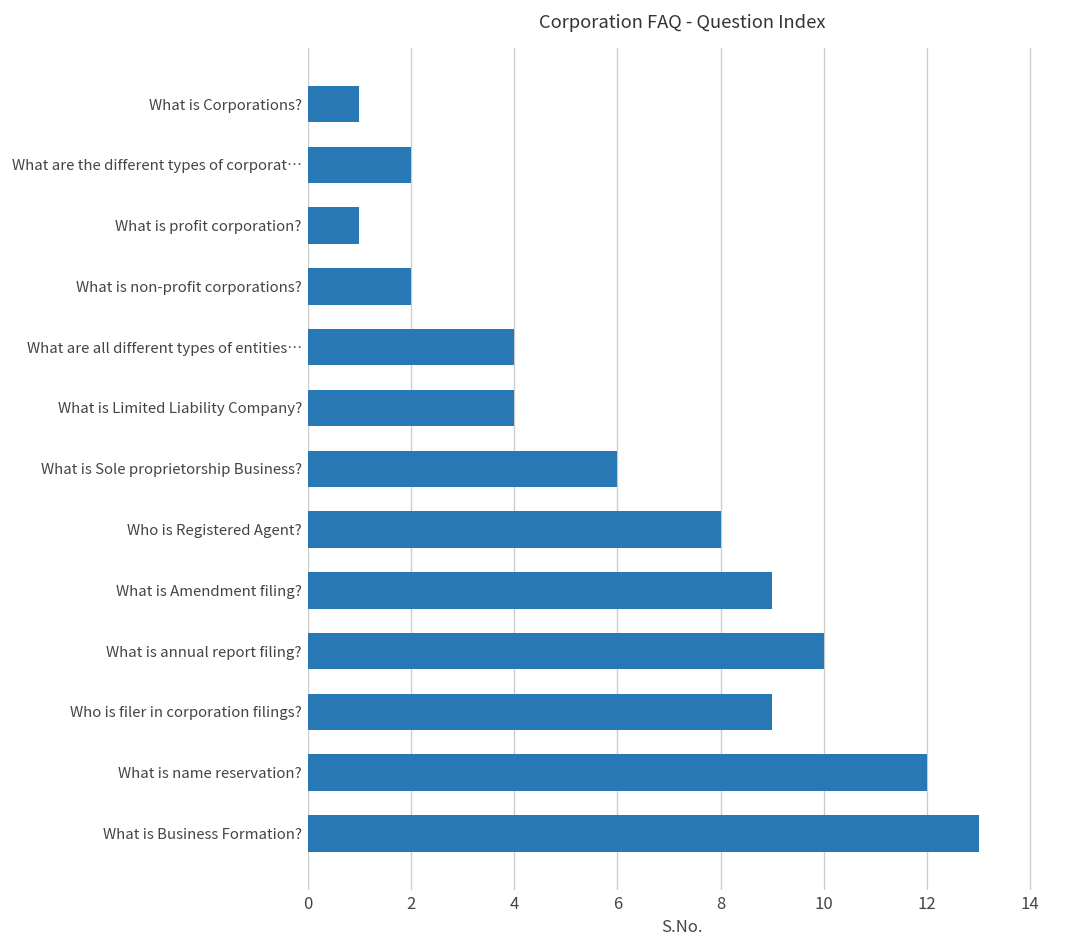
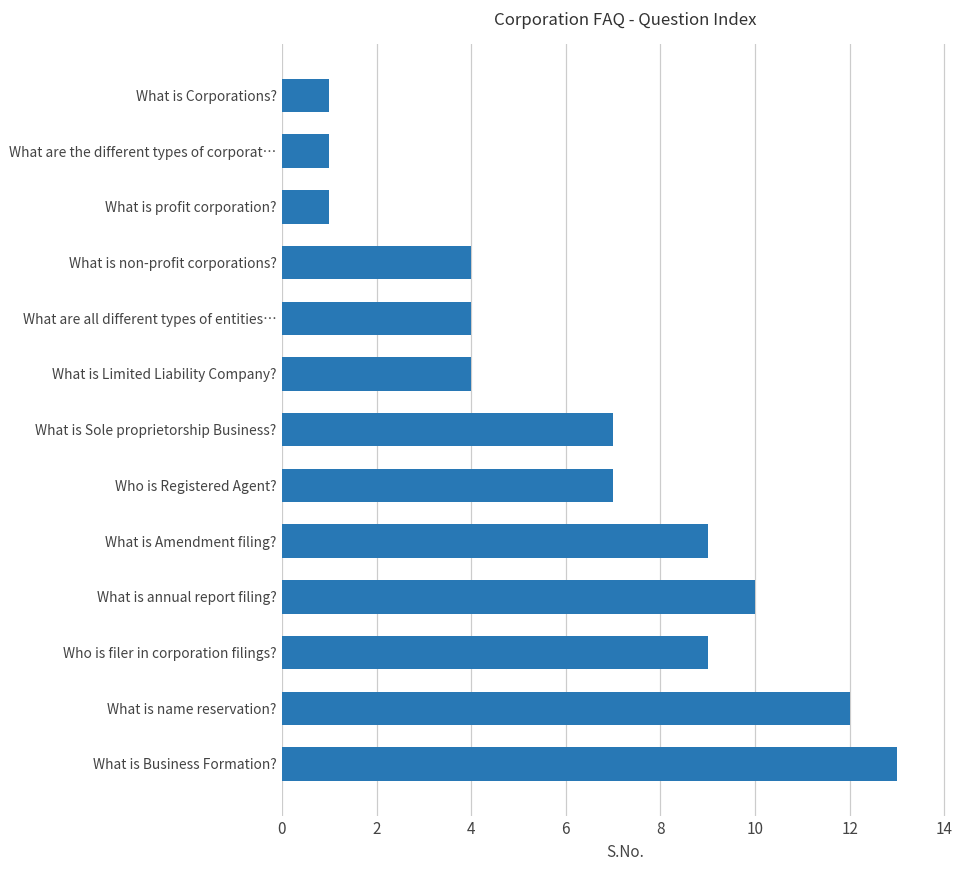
What are the different types of corporat…: 2 -> 1
What is non-profit corporations?: 2 -> 4
What is Sole proprietorship Business?: 6 -> 7
Who is Registered Agent?: 8 -> 7
